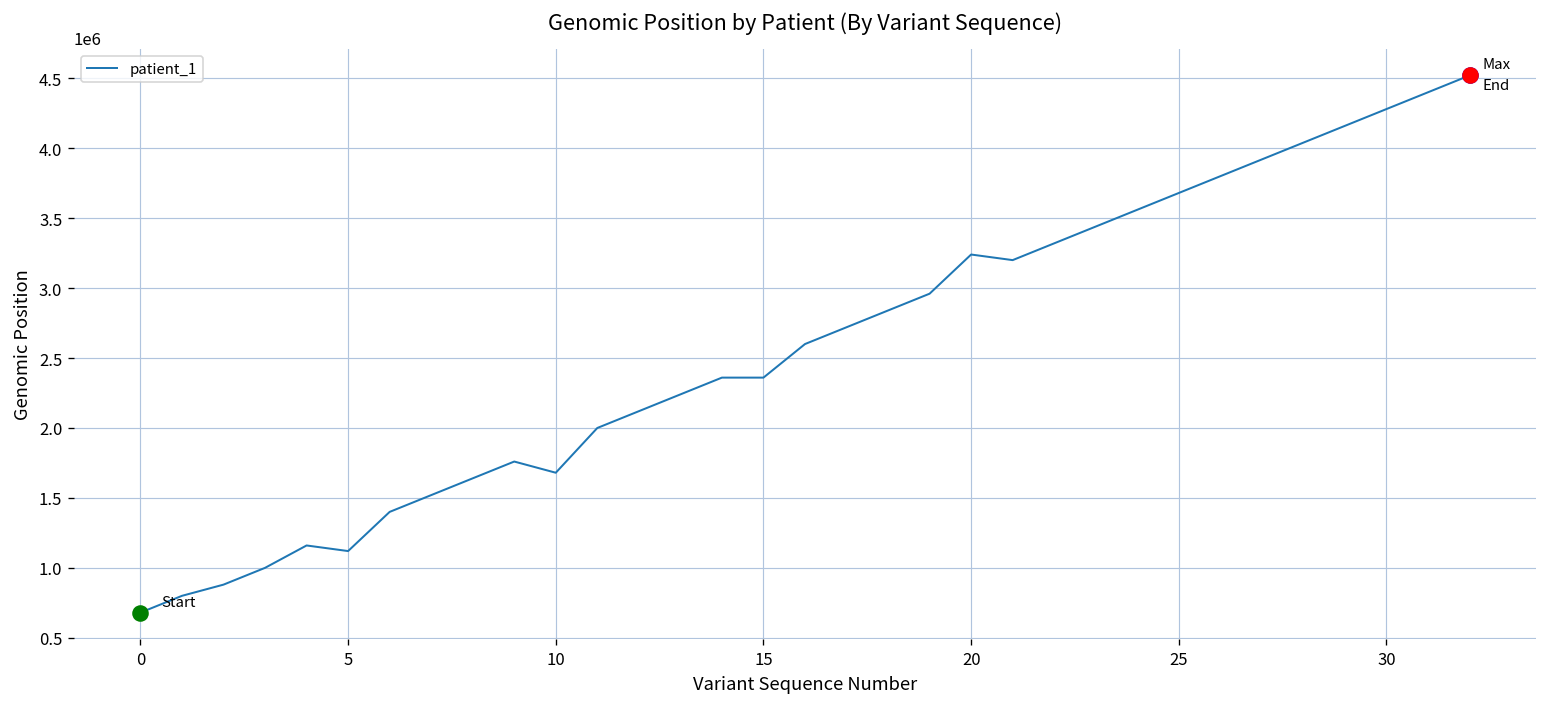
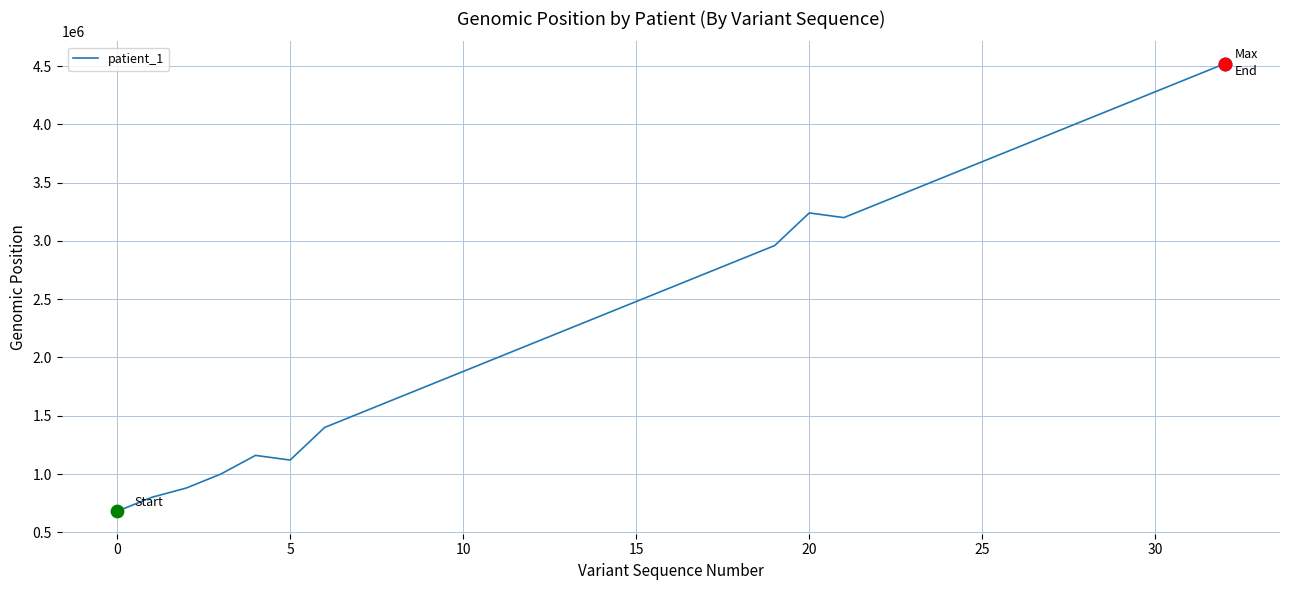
patient_1, 10: 1680000 -> 1880000
patient_1, 15: 2360000 -> 2480000
